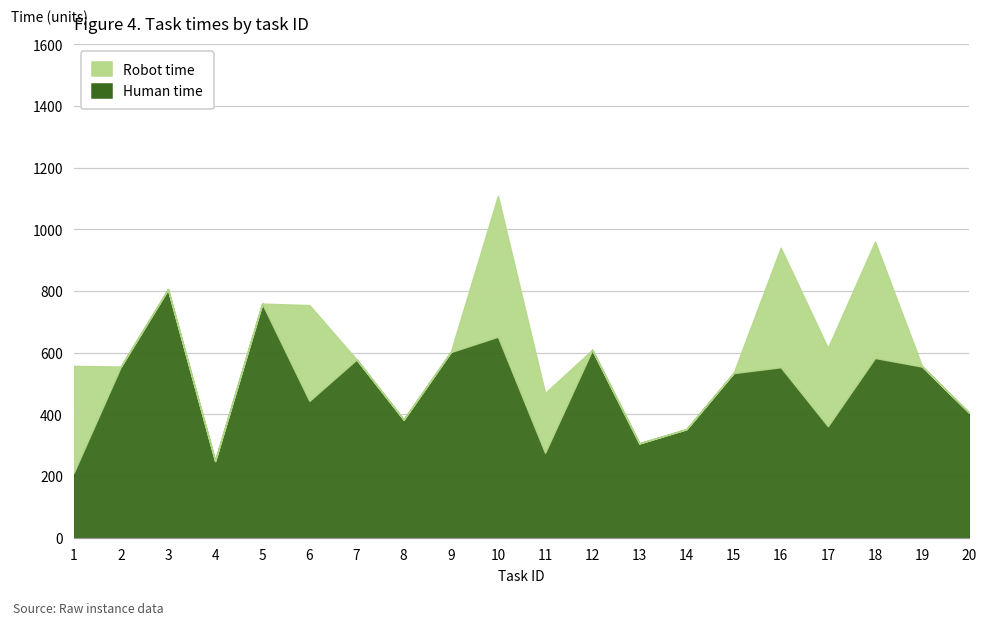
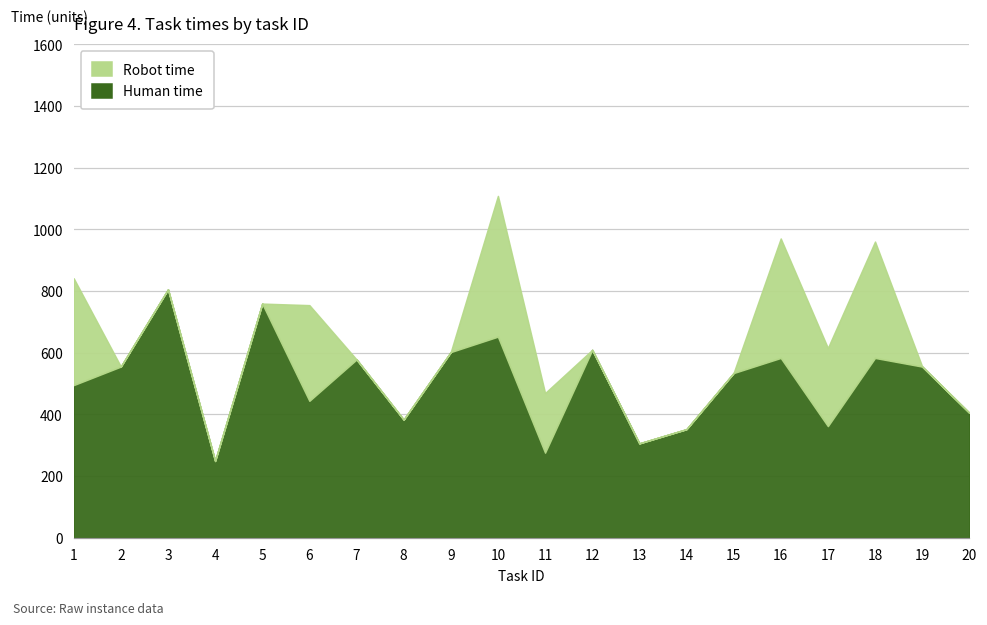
Human time, 1: 210 -> 500
Human time, 16: 550 -> 580
